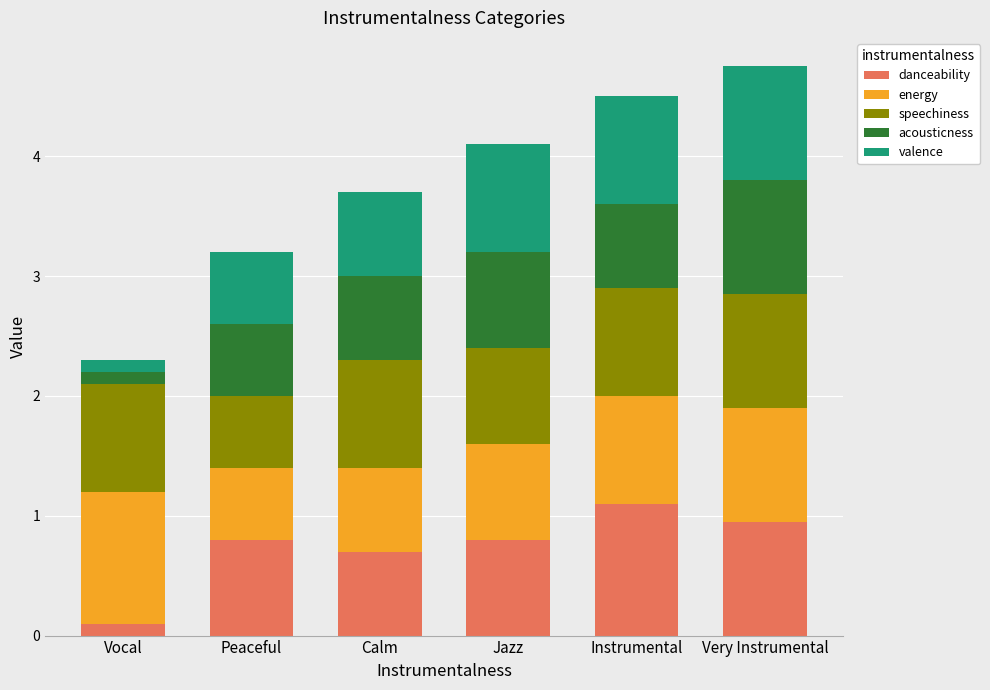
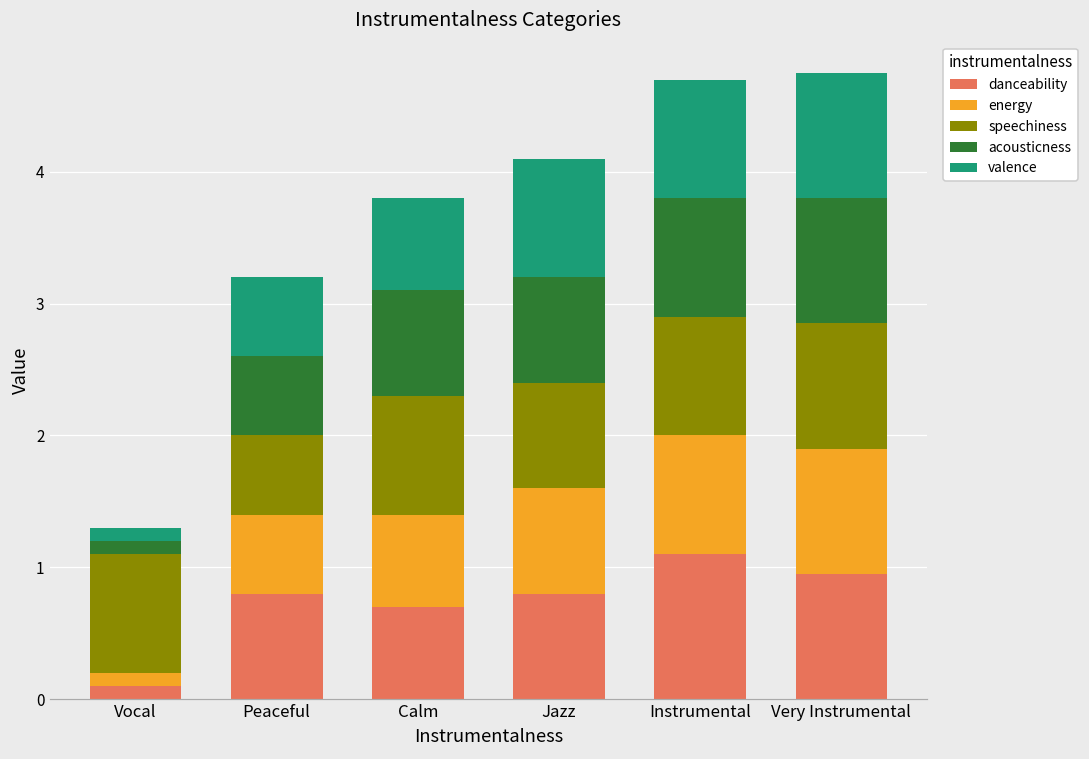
energy, Vocal: 1.1 -> 0.1
acousticness, Calm: 0.7 -> 0.8
acousticness, Instrumental: 0.7 -> 0.9
